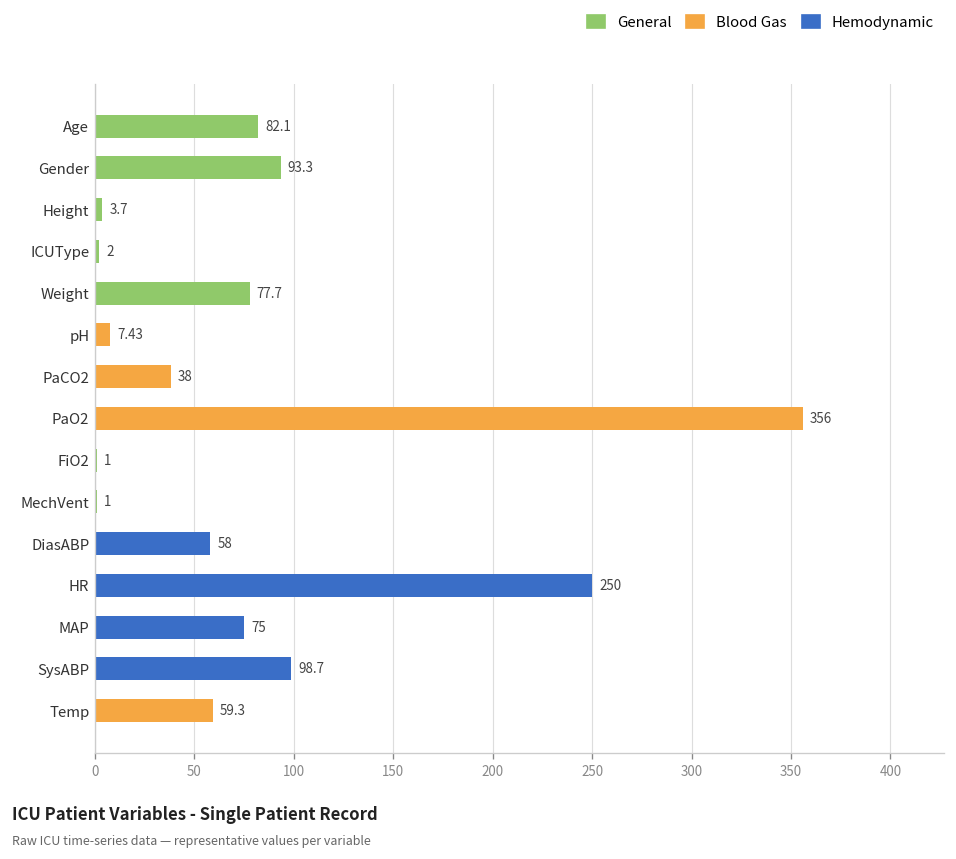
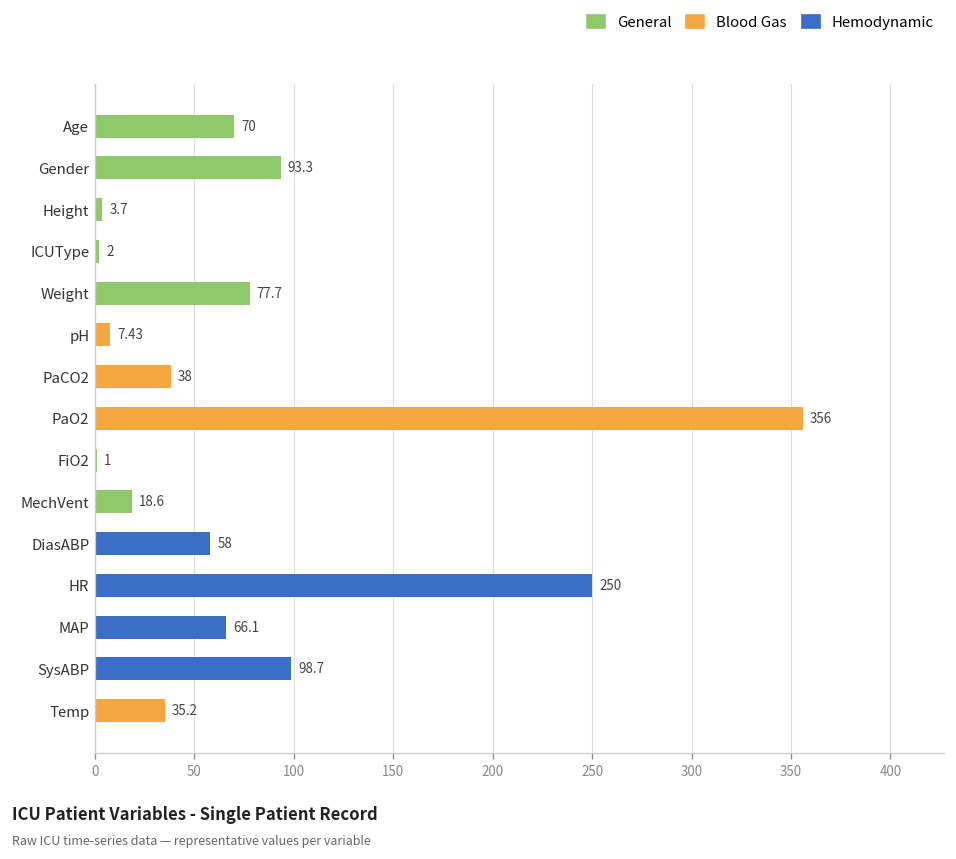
Age: 82.1 -> 70
MechVent: 1 -> 18.6
MAP: 75 -> 66.1
Temp: 59.3 -> 35.2
